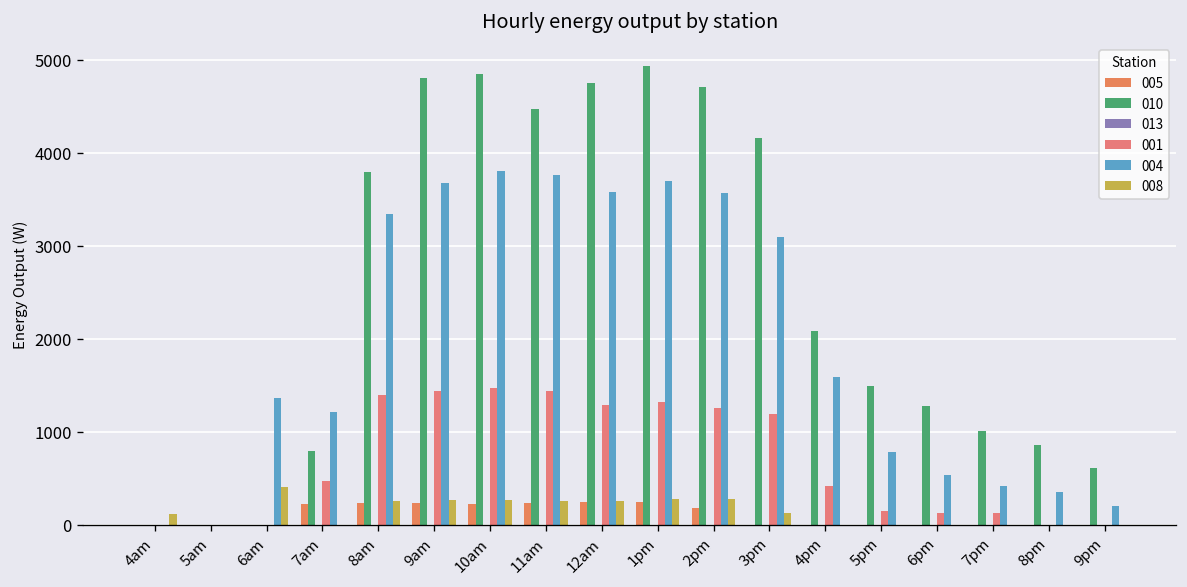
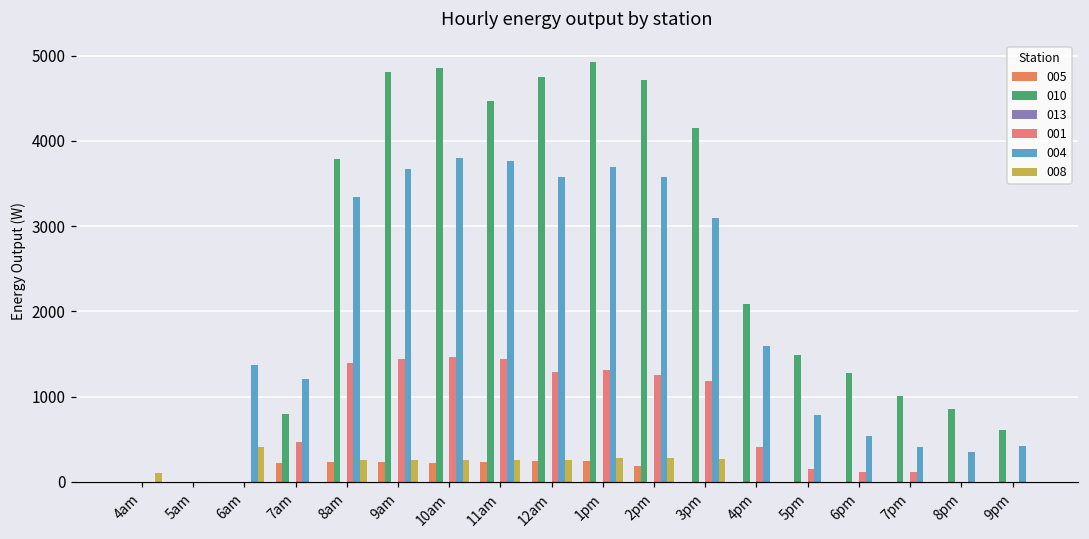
008, 3pm: 100 -> 300
004, 9pm: 200 -> 400
